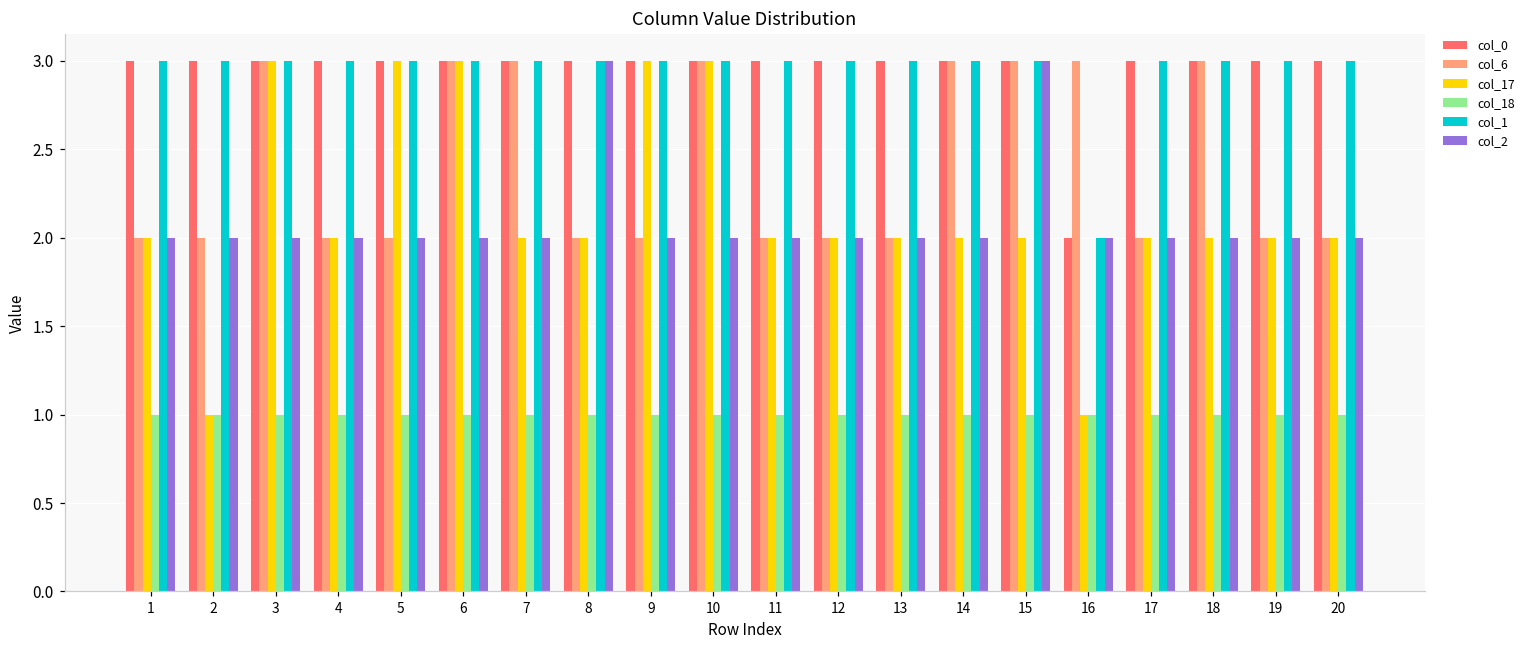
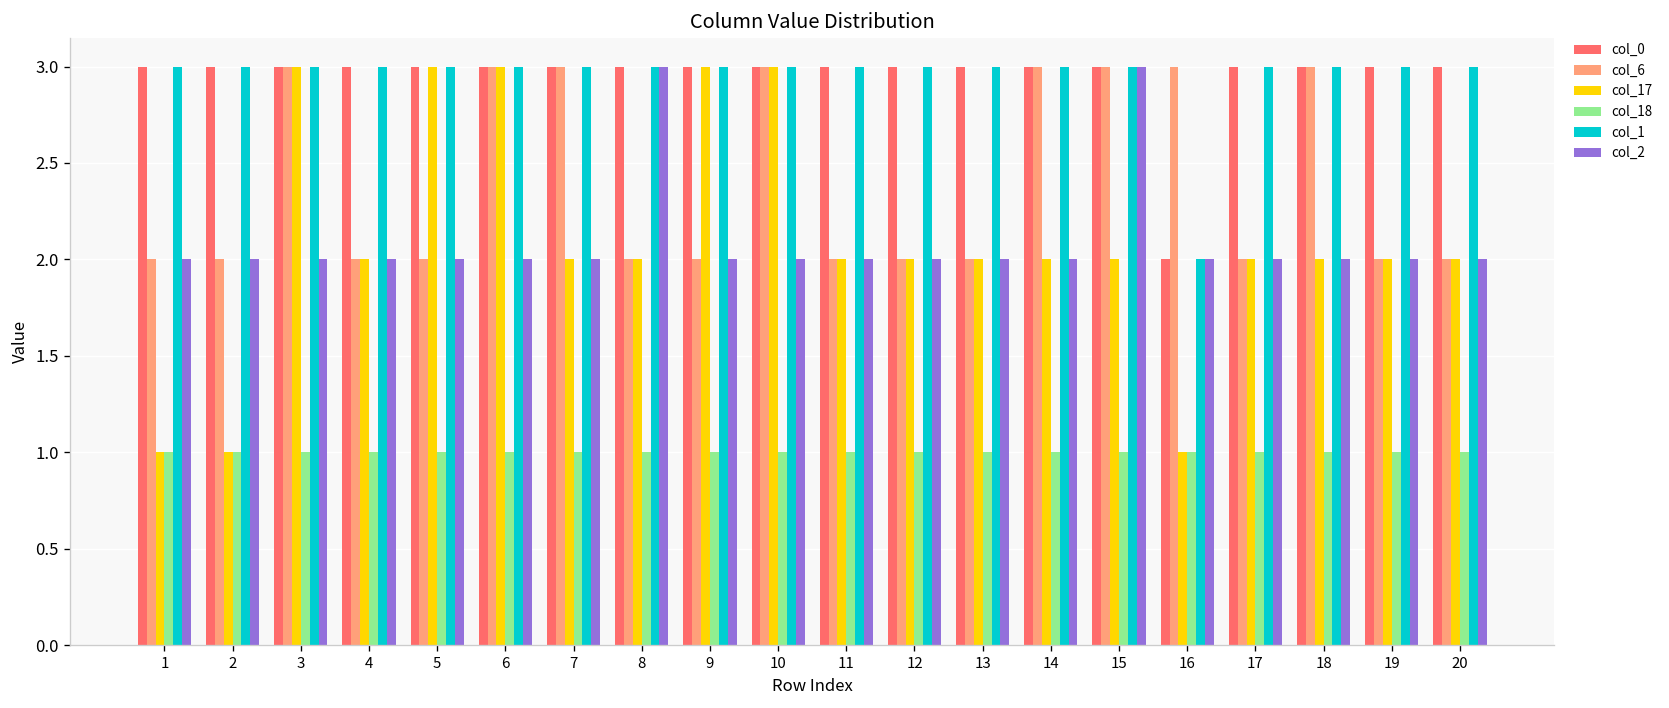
col_17, 1: 2 -> 1
